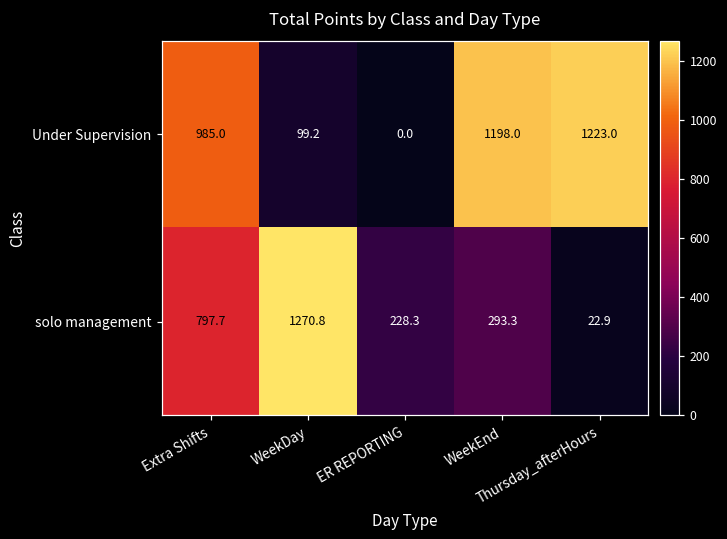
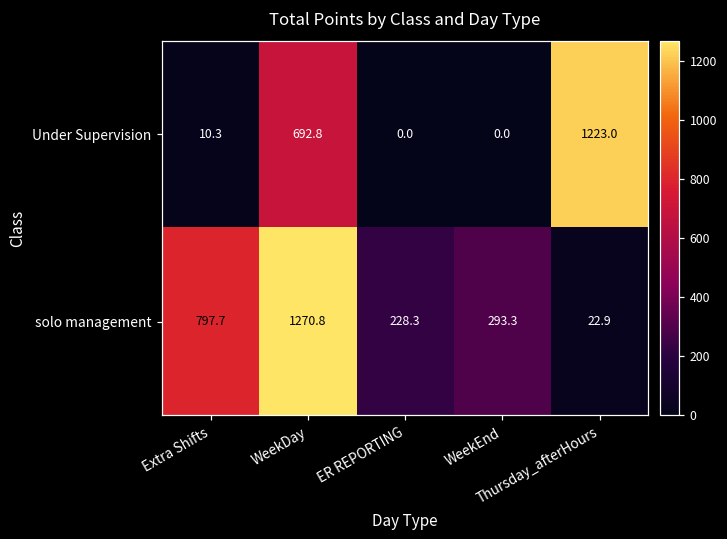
Under Supervision, Extra Shifts: 985.0 -> 10.3
Under Supervision, WeekDay: 99.2 -> 692.8
Under Supervision, WeekEnd: 1198.0 -> 0.0
